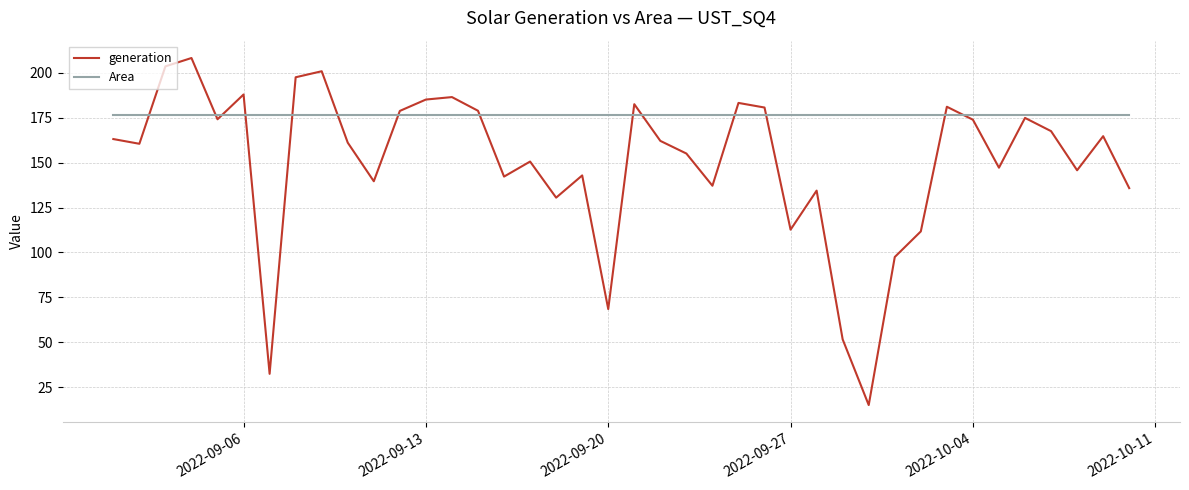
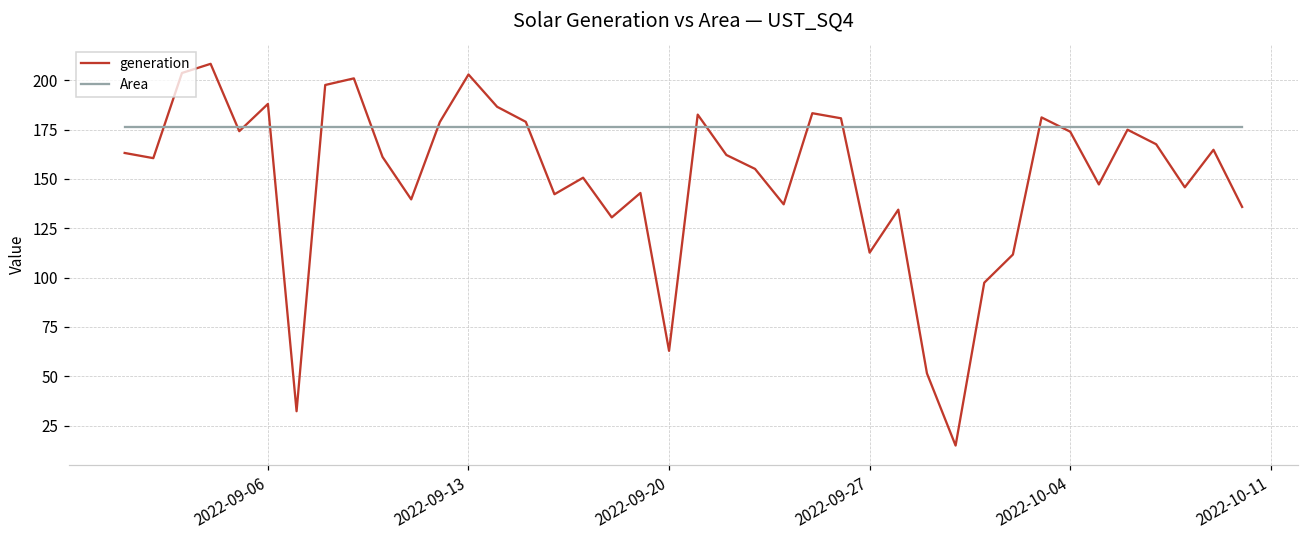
generation, 2022-09-13: 185 -> 203
generation, 2022-09-20: 68 -> 63
